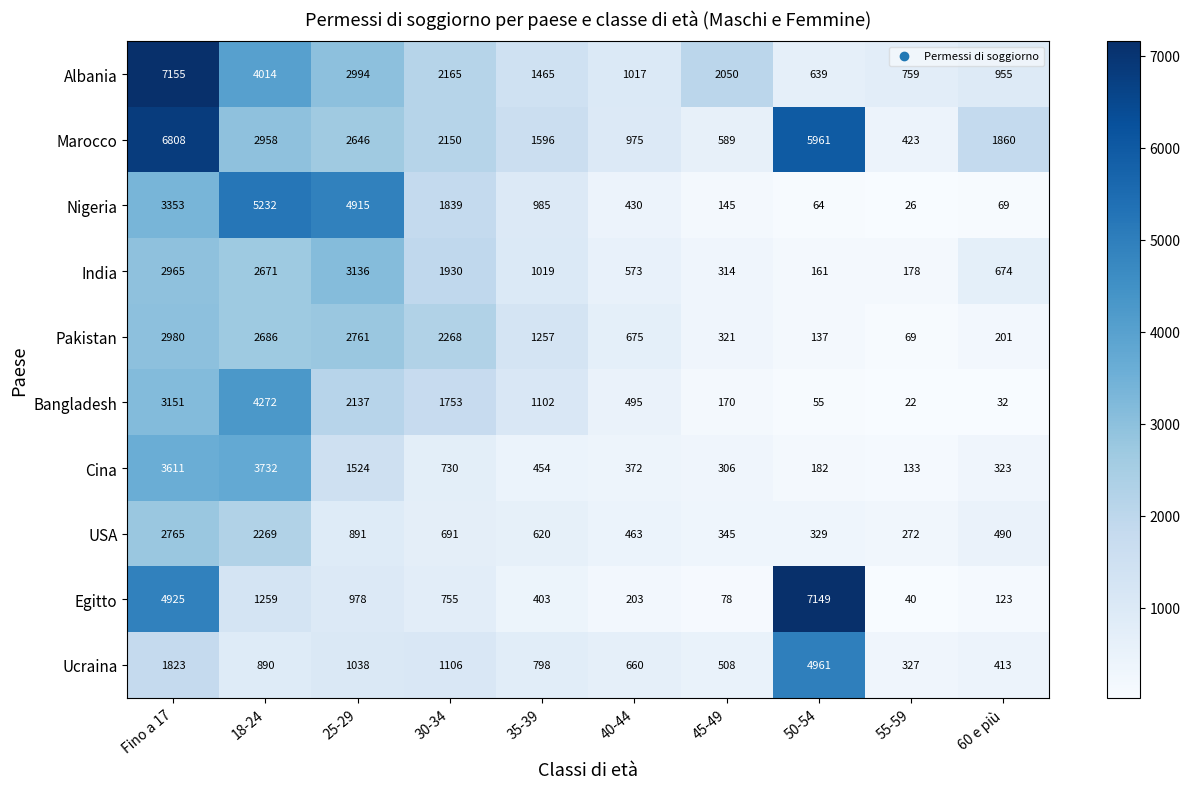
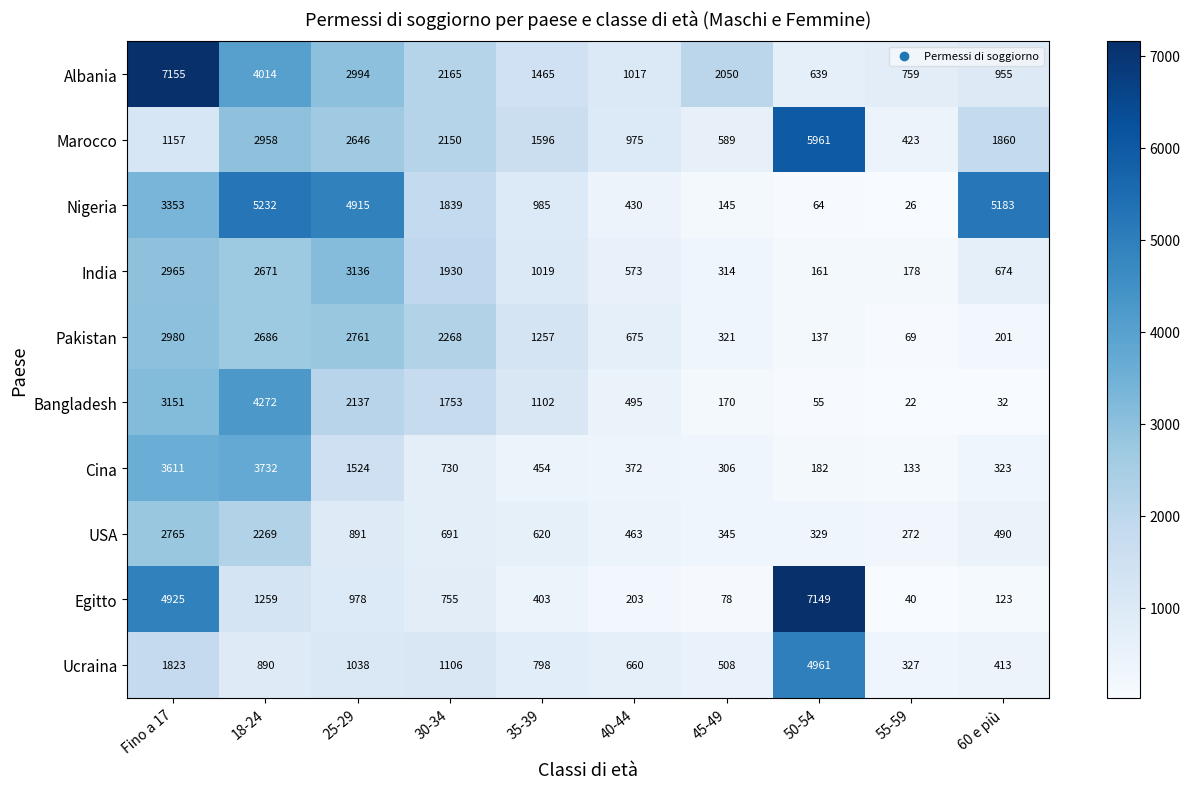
Marocco, Fino a 17: 6808 -> 1157
Nigeria, 60 e più: 69 -> 5183
